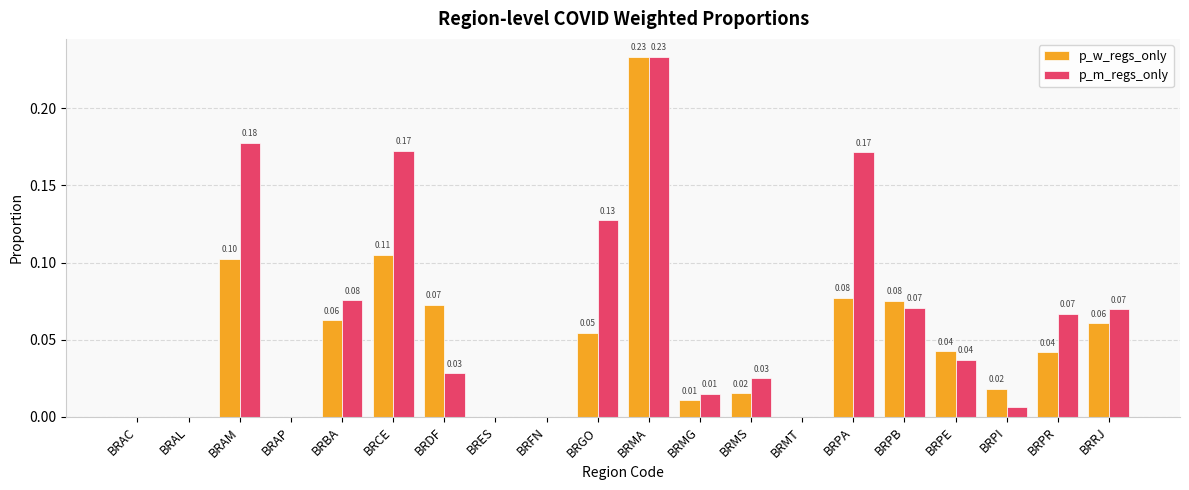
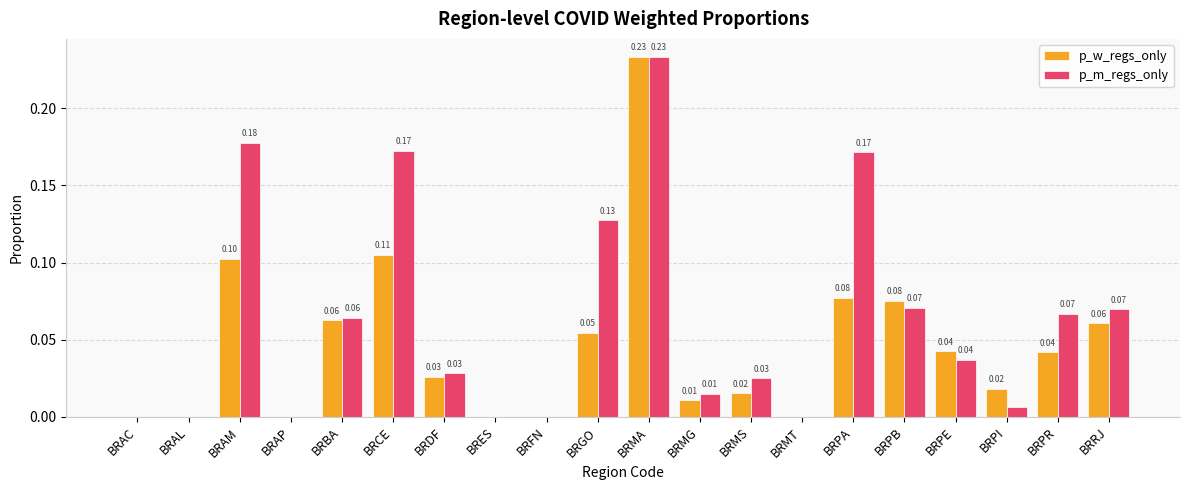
p_m_regs_only, BRBA: 0.08 -> 0.06
p_w_regs_only, BRDF: 0.07 -> 0.03
